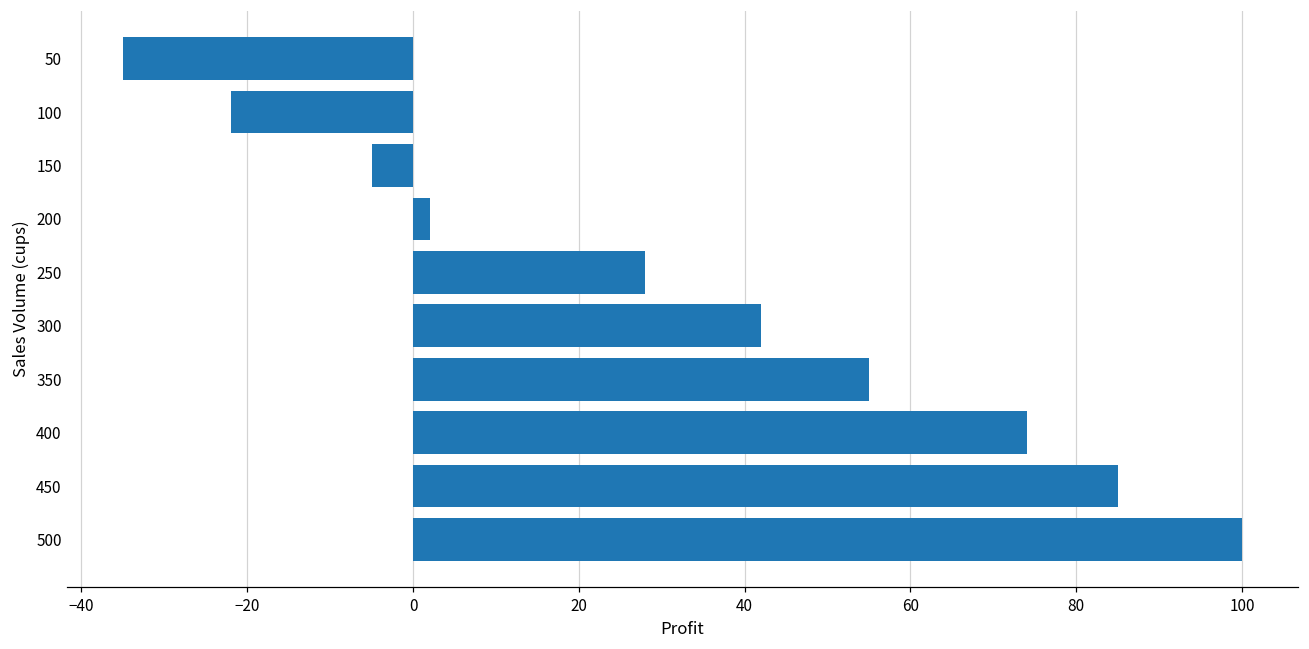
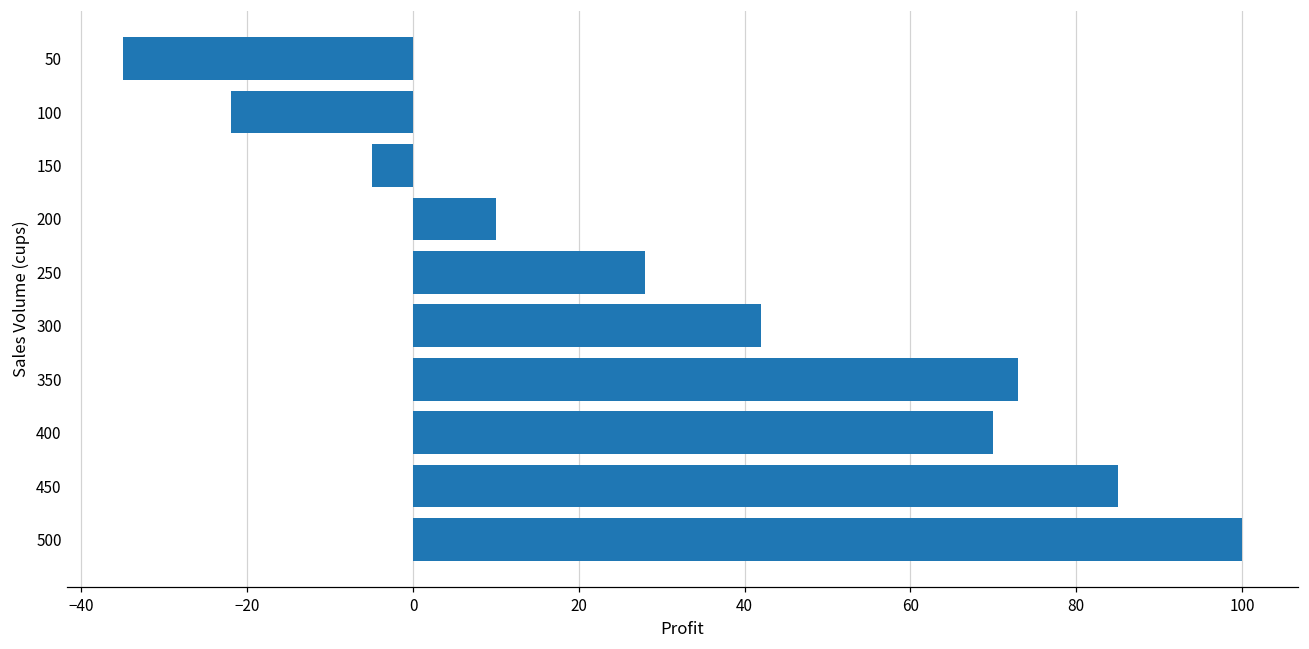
200: 2 -> 10
350: 55 -> 73
400: 74 -> 70
